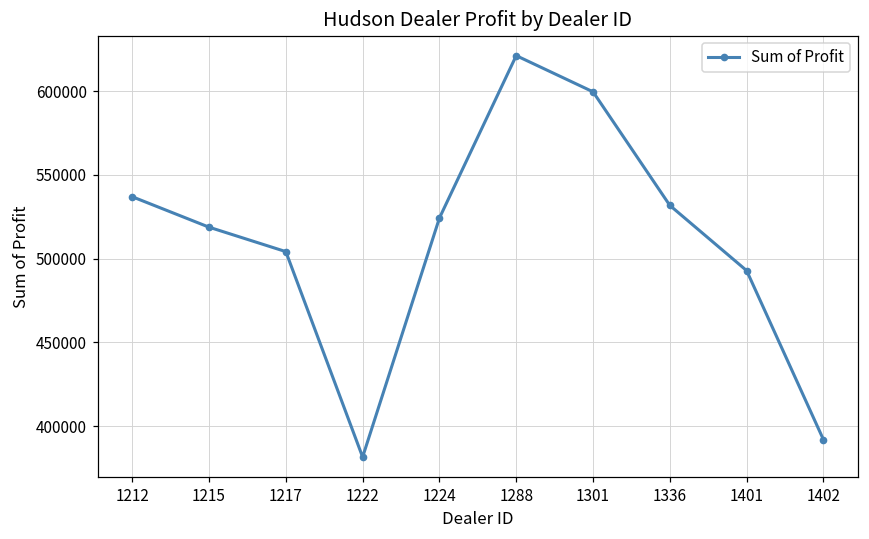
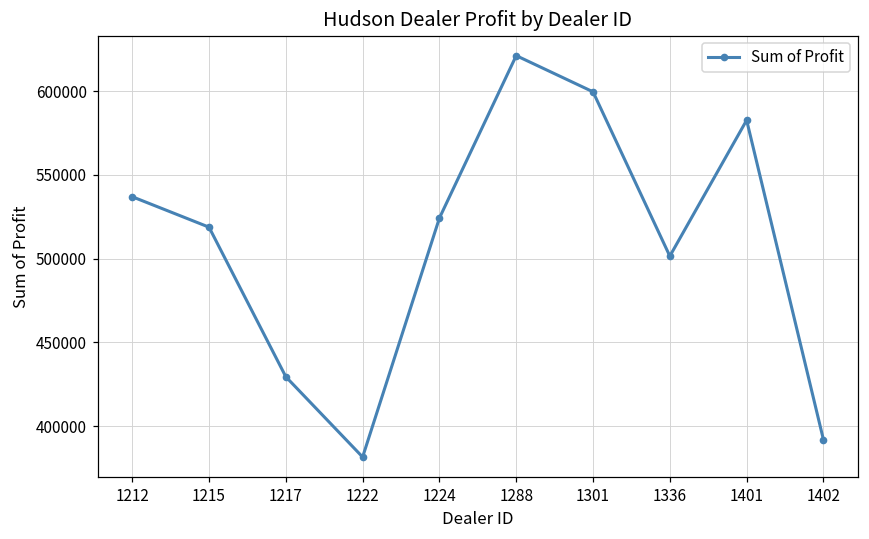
1217: 504000 -> 430000
1336: 532000 -> 502000
1401: 493000 -> 583000
